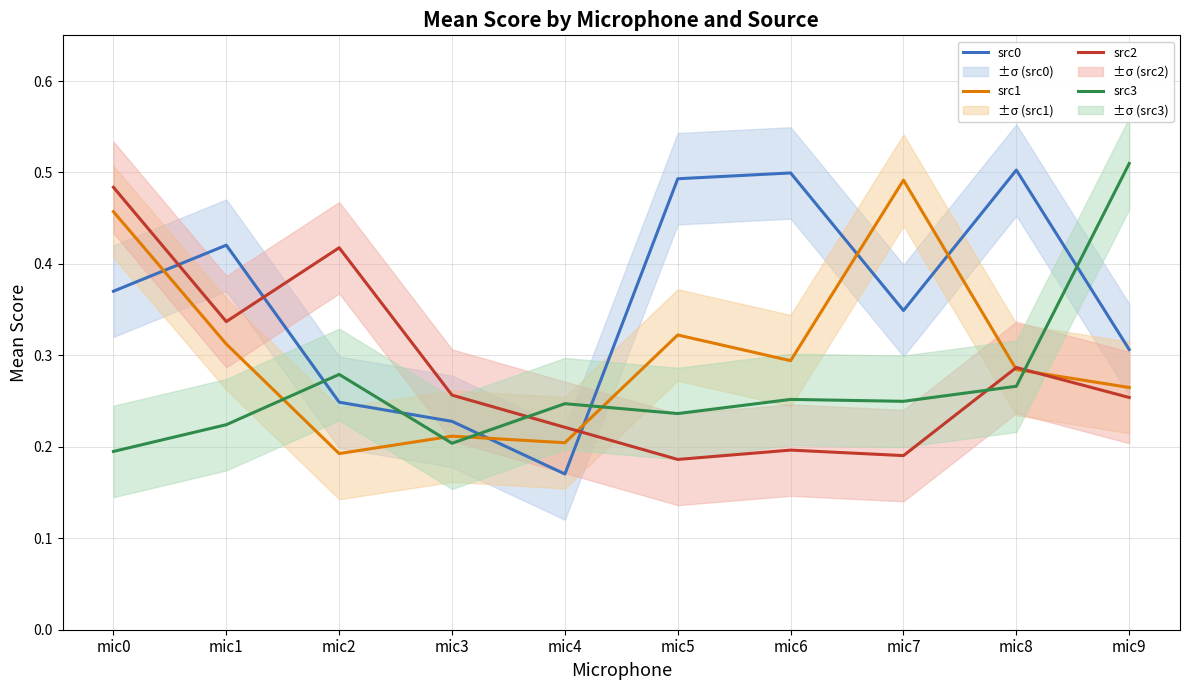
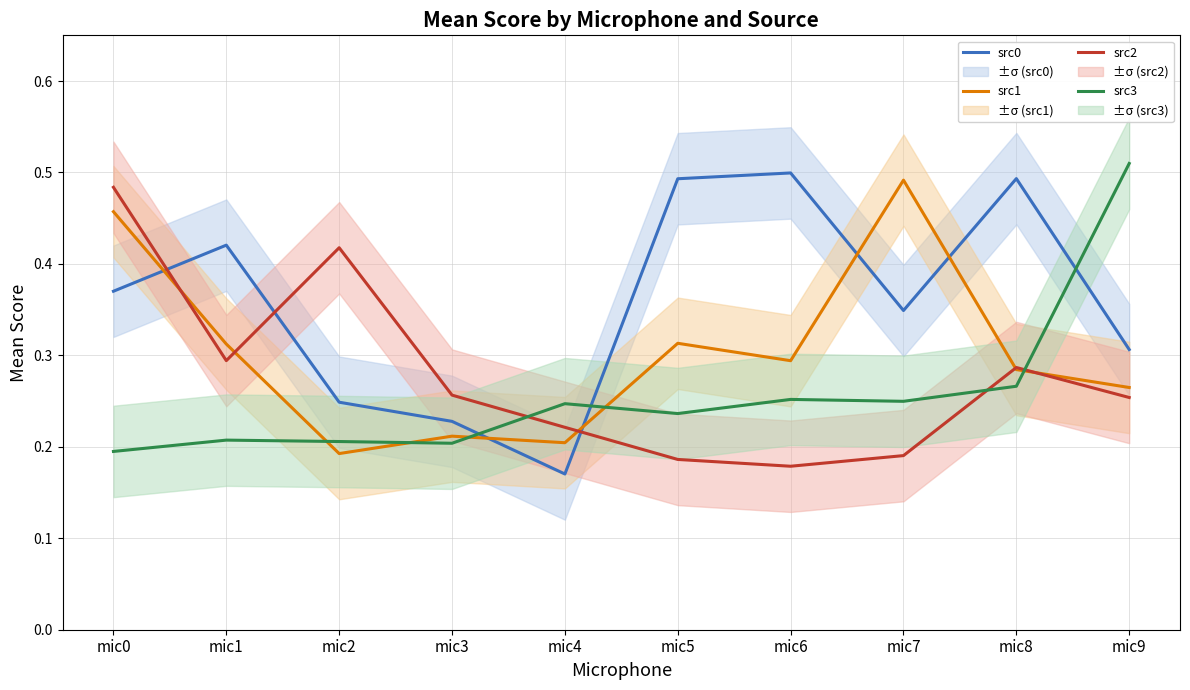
src2, mic1: 0.34 -> 0.29
src3, mic1: 0.22 -> 0.21
src3, mic2: 0.28 -> 0.21
src1, mic5: 0.32 -> 0.31
src2, mic6: 0.20 -> 0.18
src0, mic8: 0.50 -> 0.49
